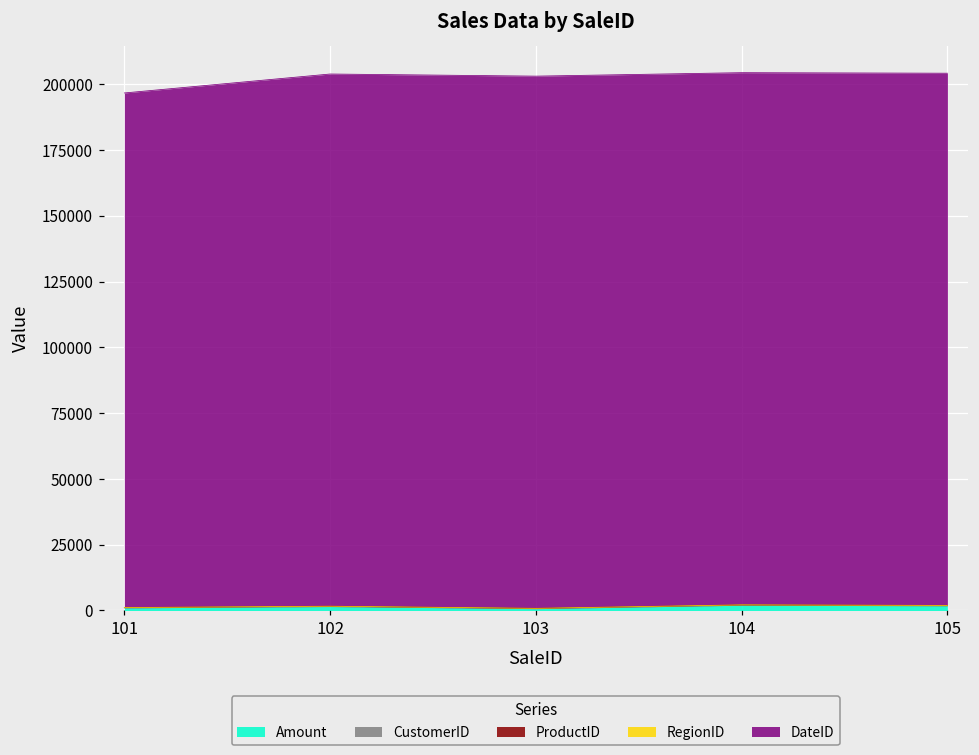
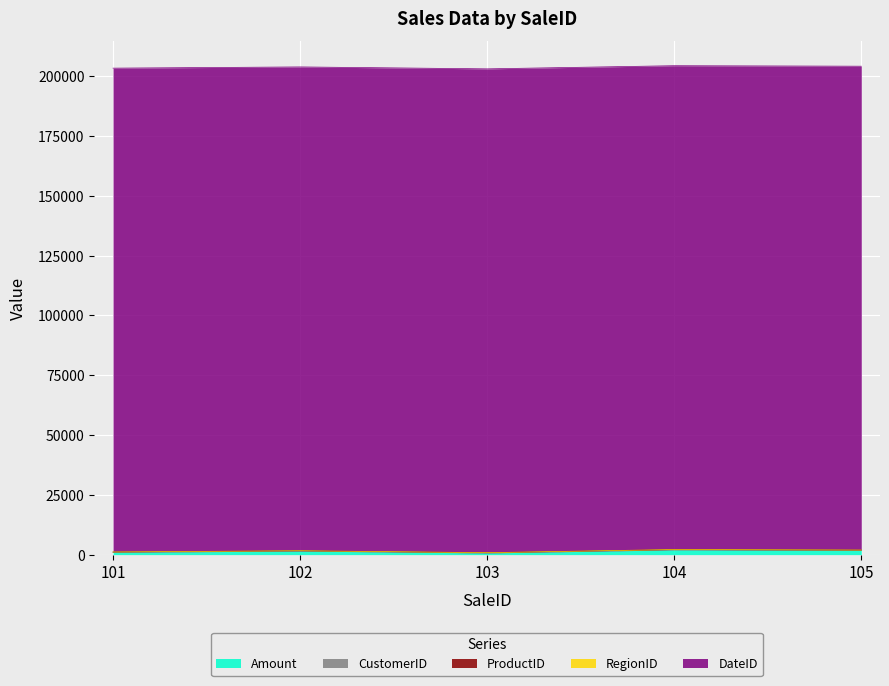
DateID, 101: 196000 -> 202000
